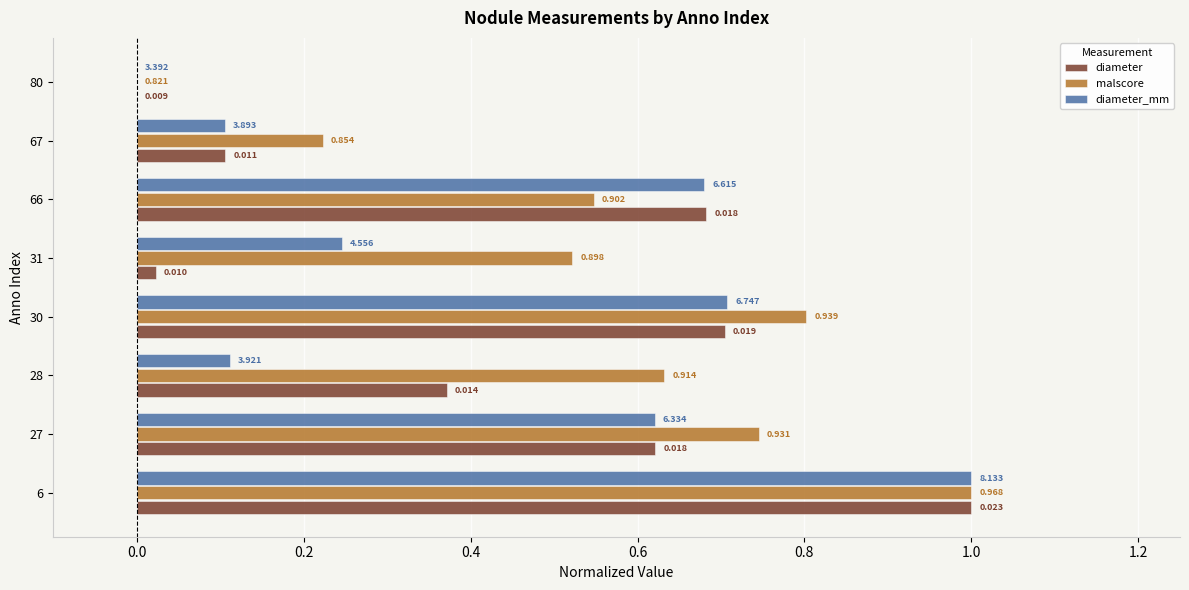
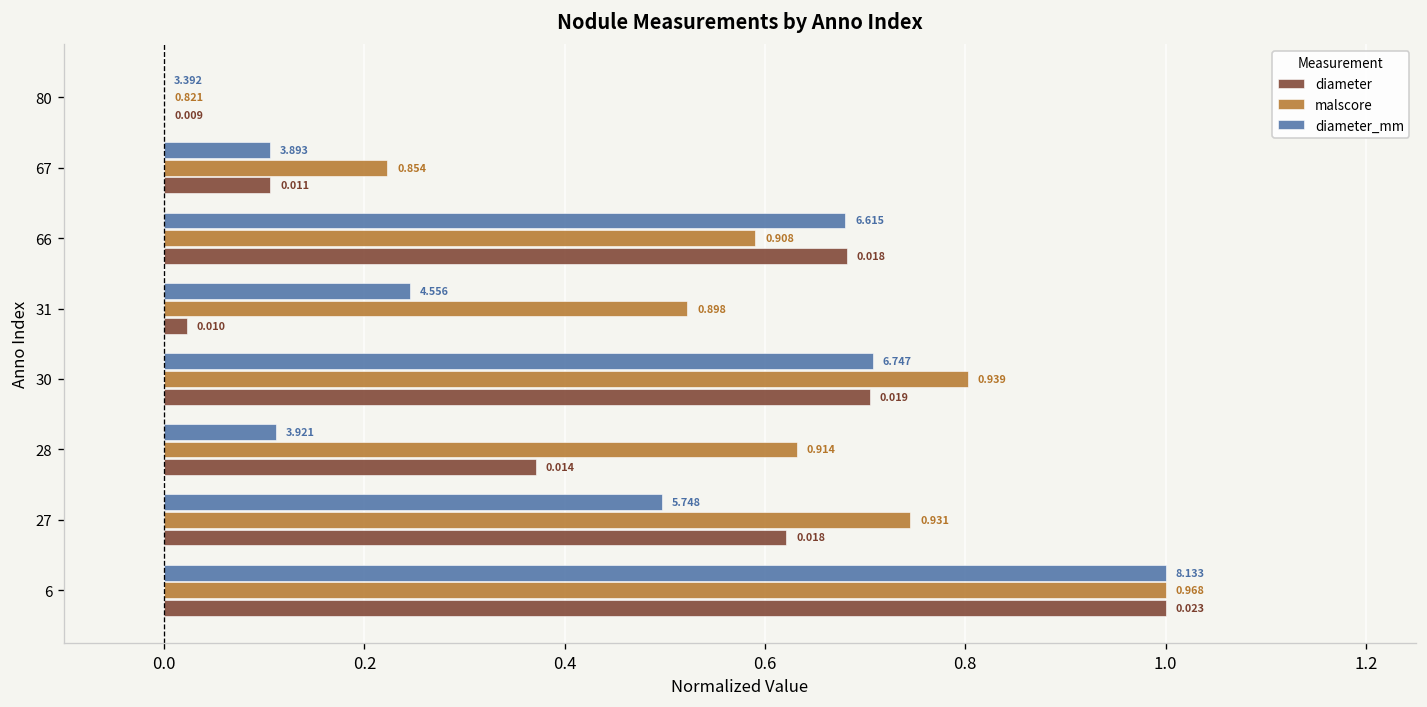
malscore, 66: 0.902 -> 0.908
diameter_mm, 27: 6.334 -> 5.748
